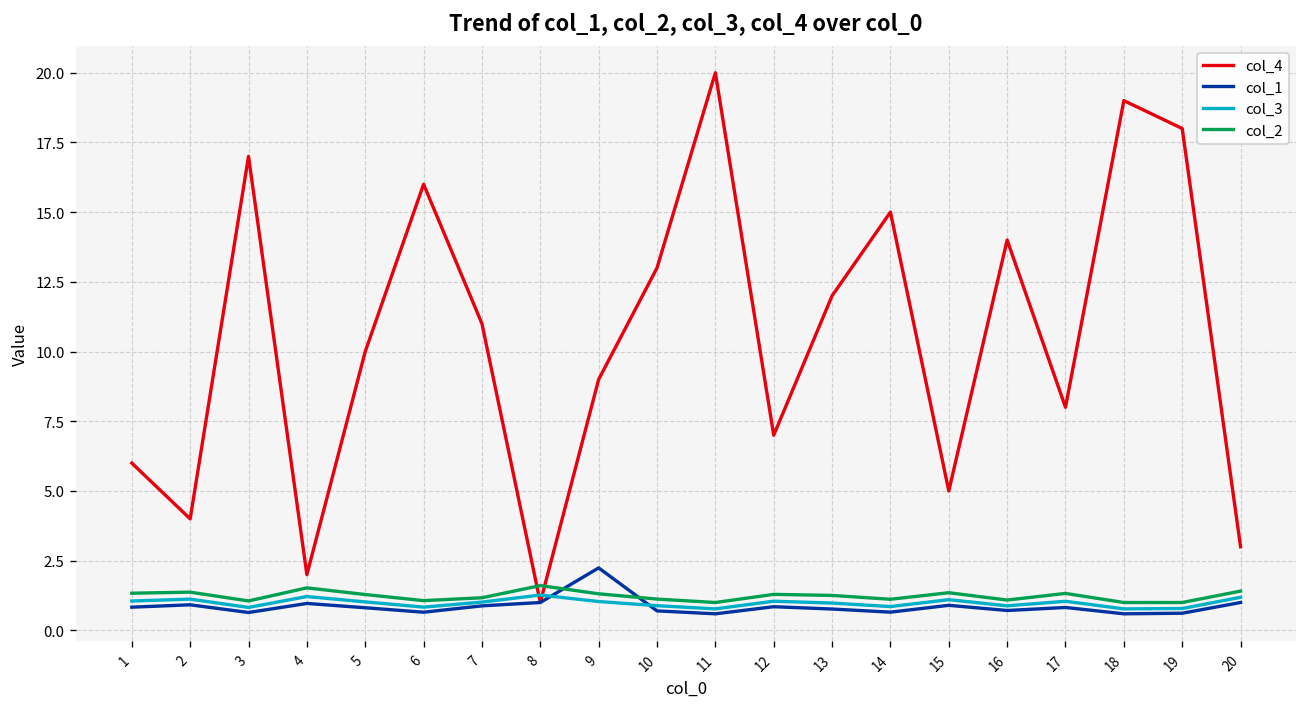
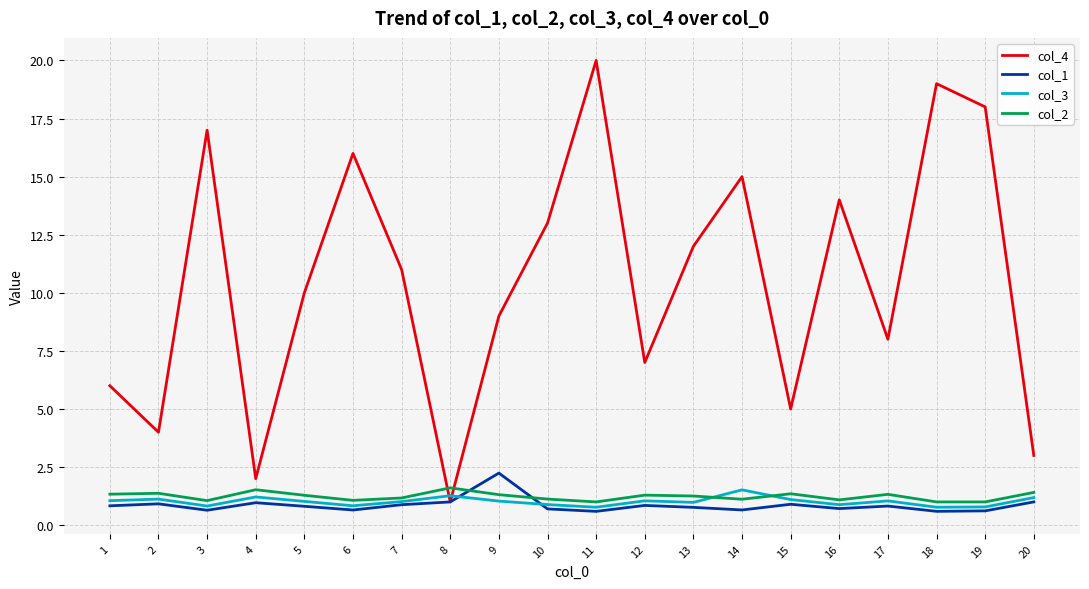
col_3, 14: 0.9 -> 1.5
